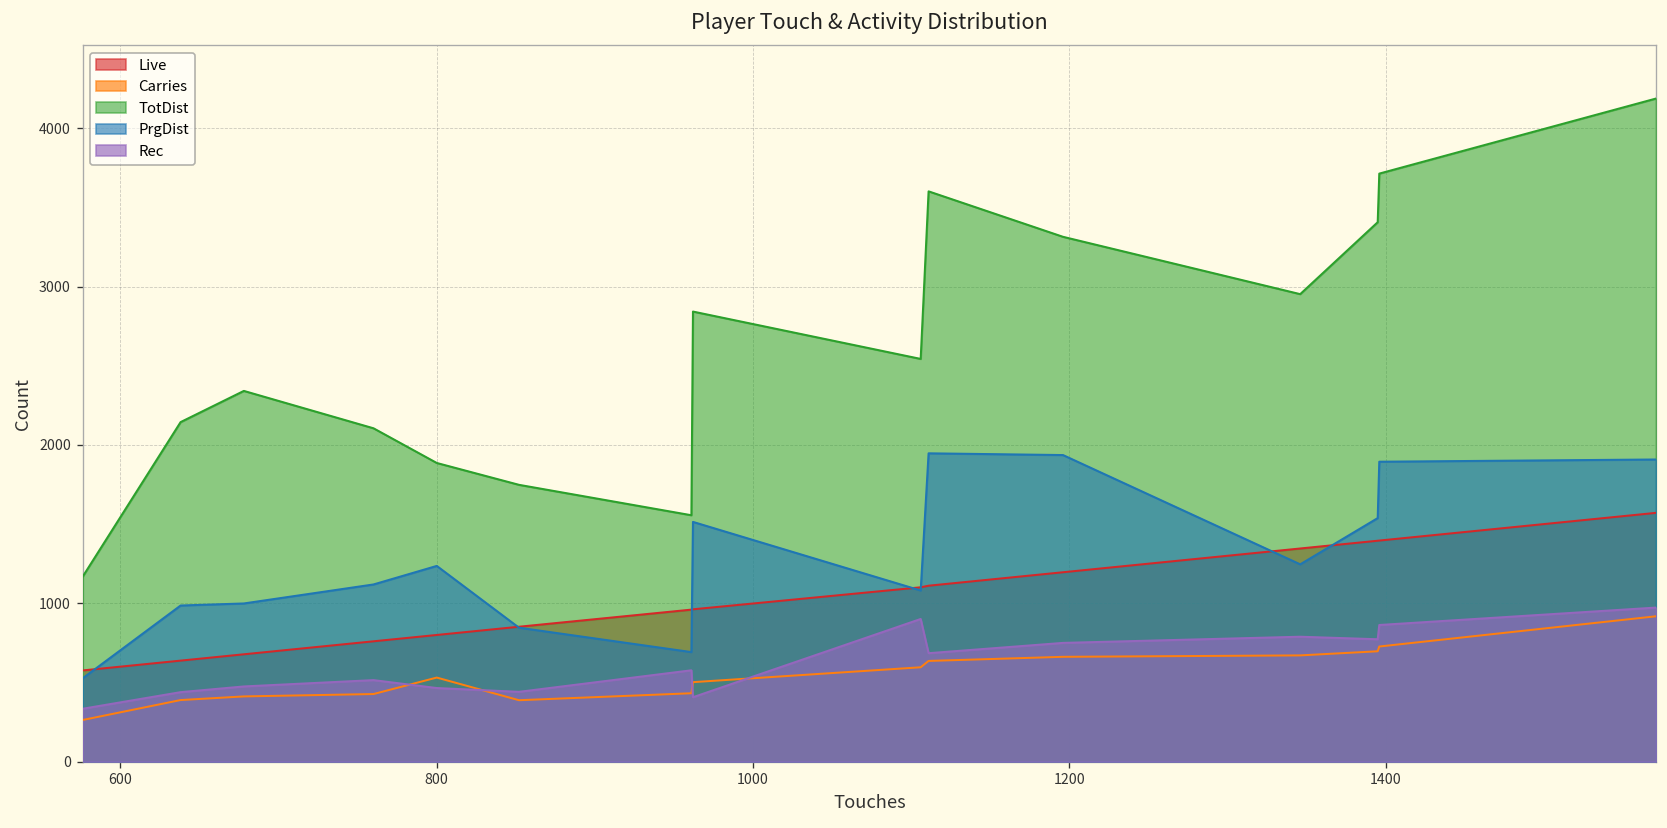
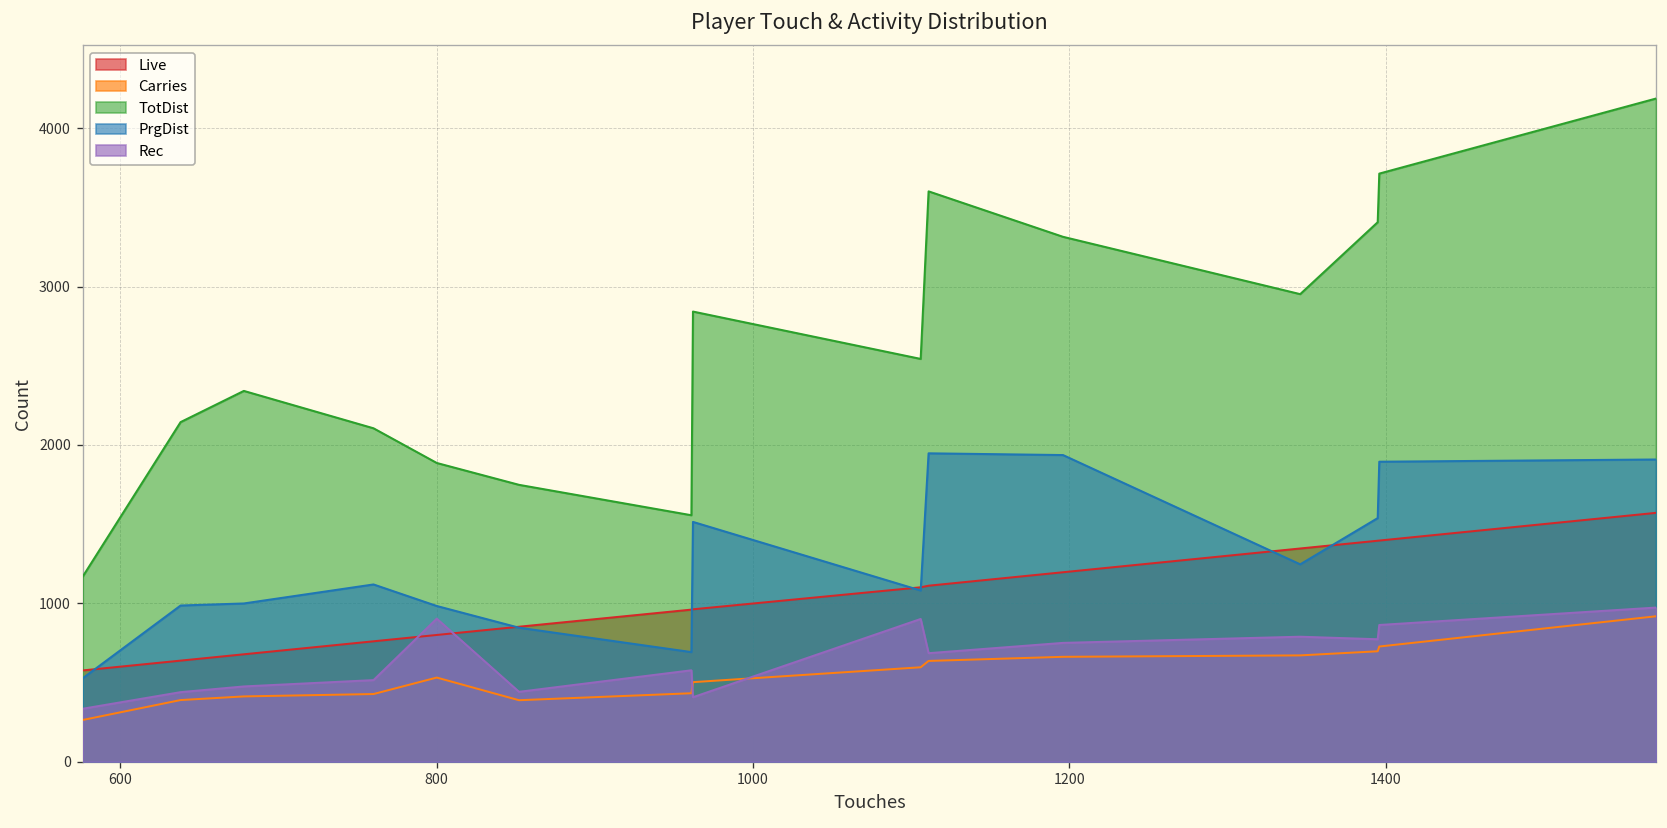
PrgDist, 800: 1240 -> 980
Rec, 800: 470 -> 900
